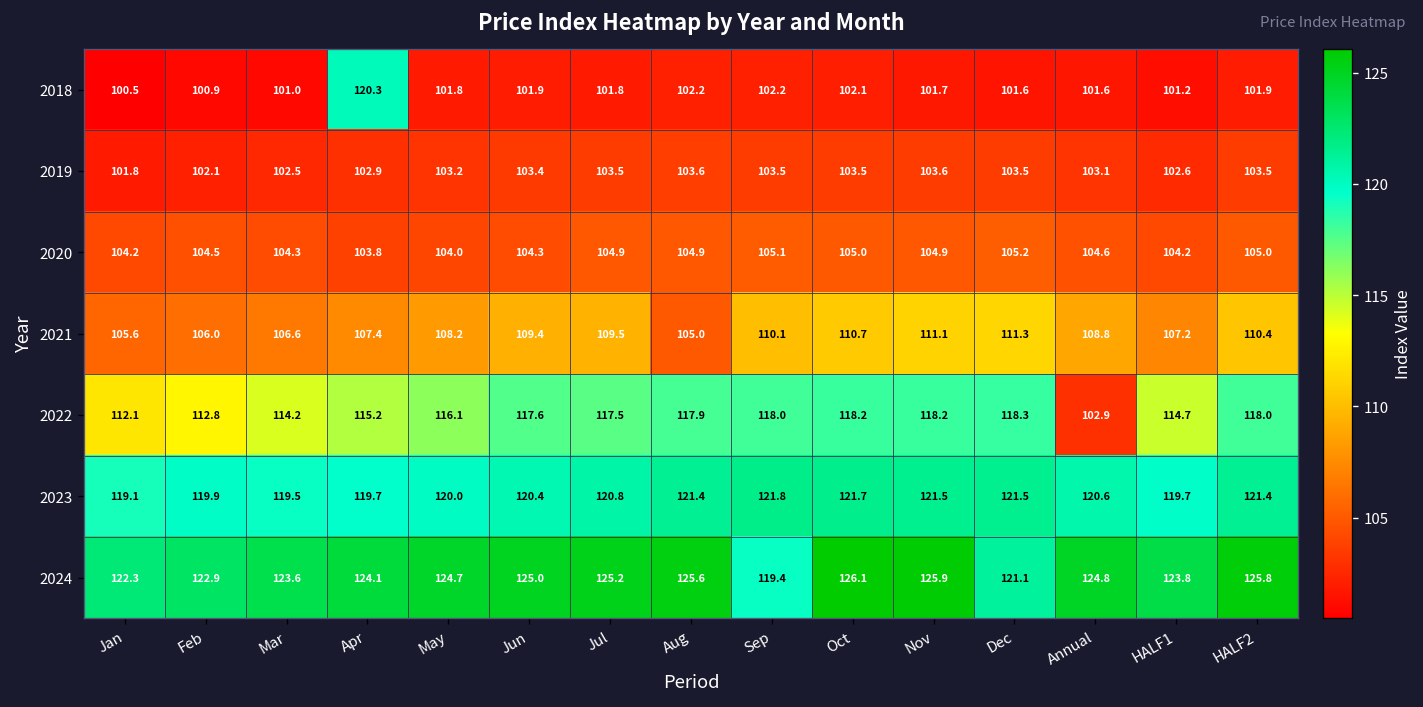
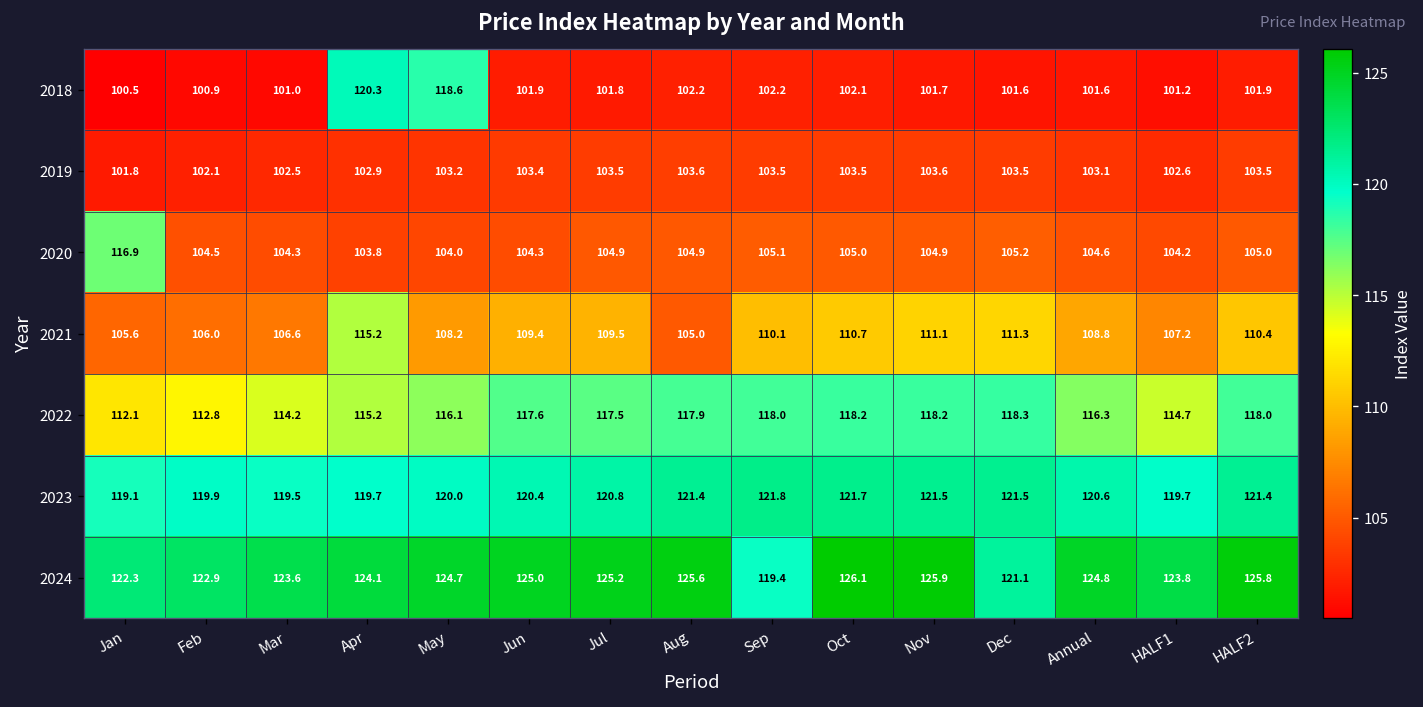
2018, May: 101.8 -> 118.6
2020, Jan: 104.2 -> 116.9
2021, Apr: 107.4 -> 115.2
2022, Annual: 102.9 -> 116.3
